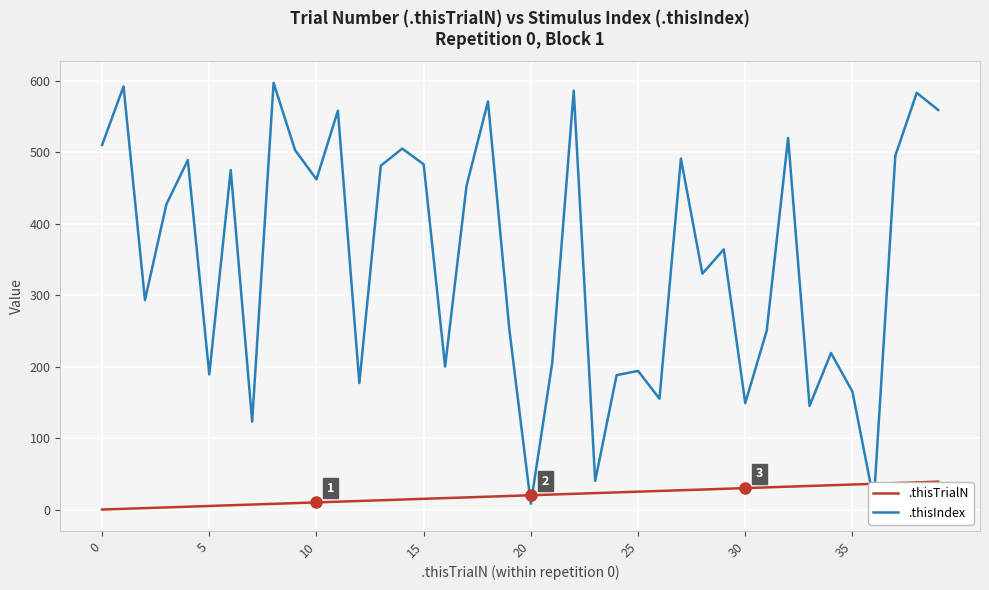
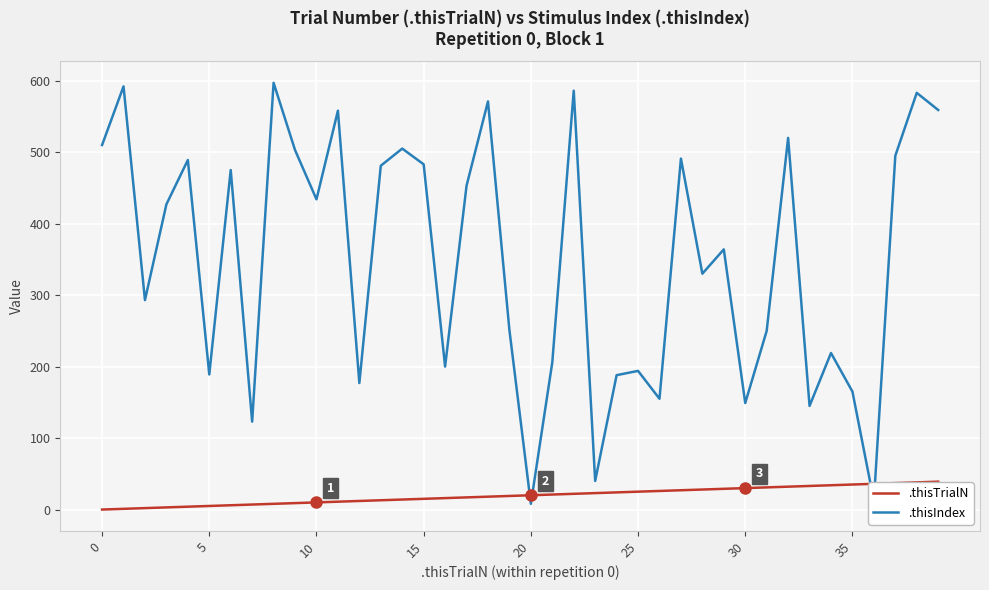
.thisIndex, 10: 460 -> 430
